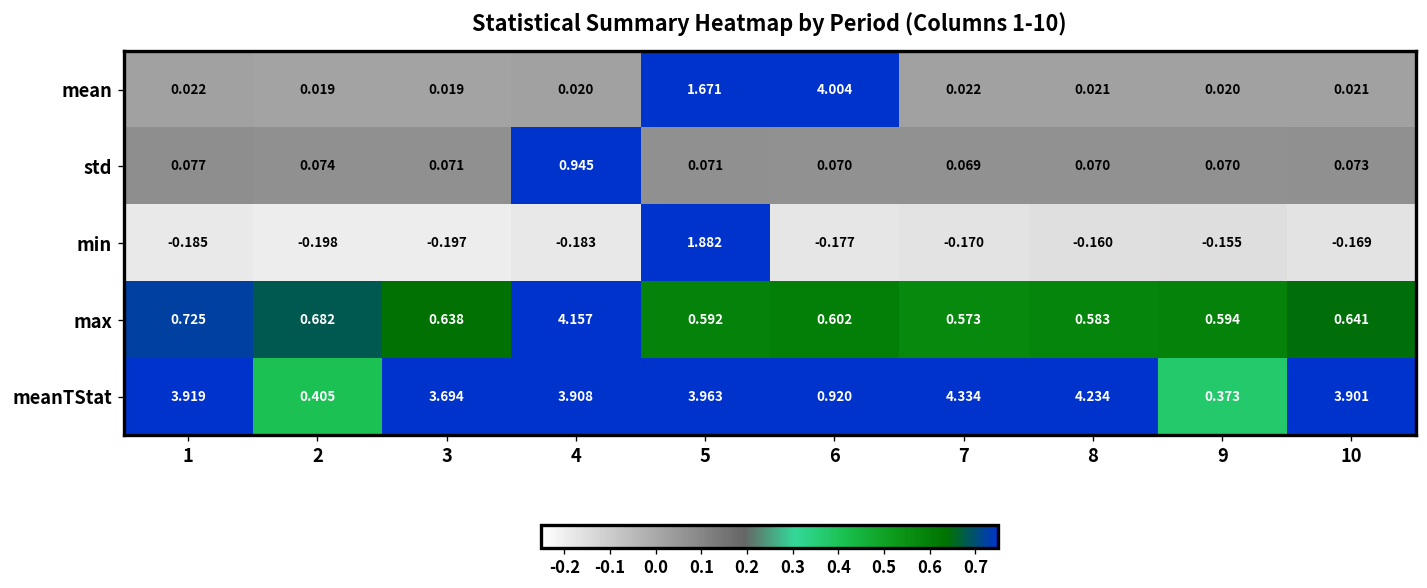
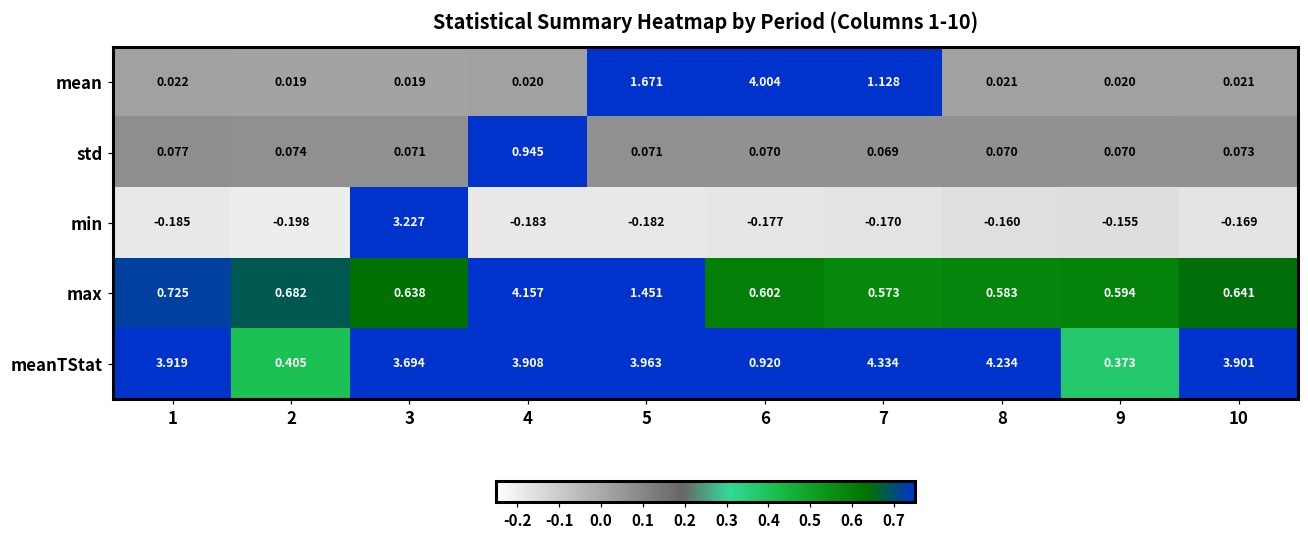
mean, 7: 0.022 -> 1.128
min, 3: -0.197 -> 3.227
min, 5: 1.882 -> -0.182
max, 5: 0.592 -> 1.451
